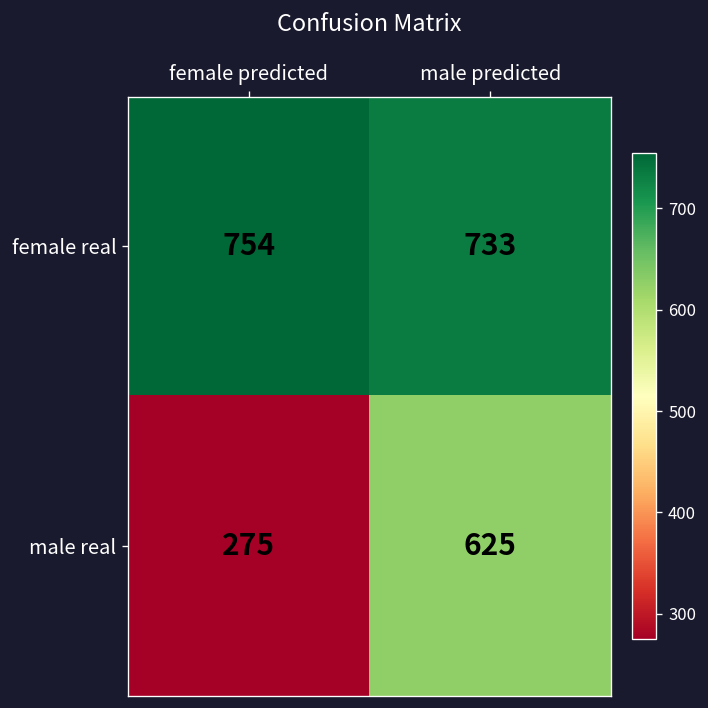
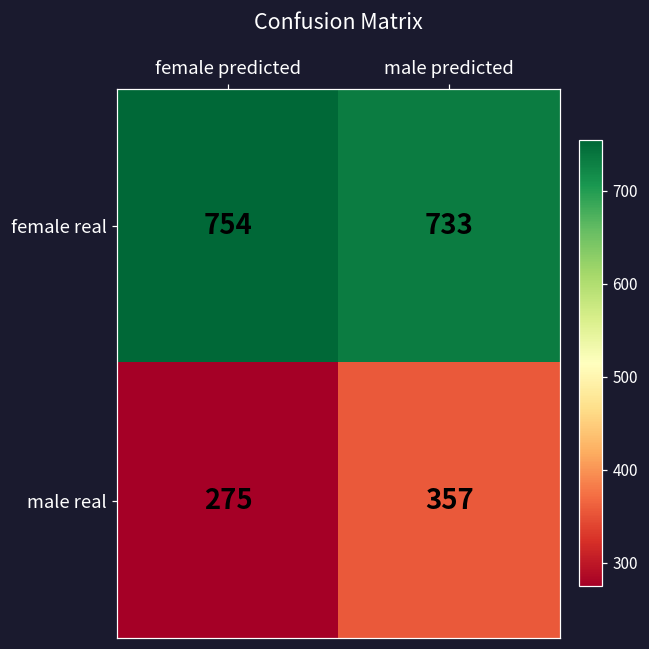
male real, male predicted: 625 -> 357
